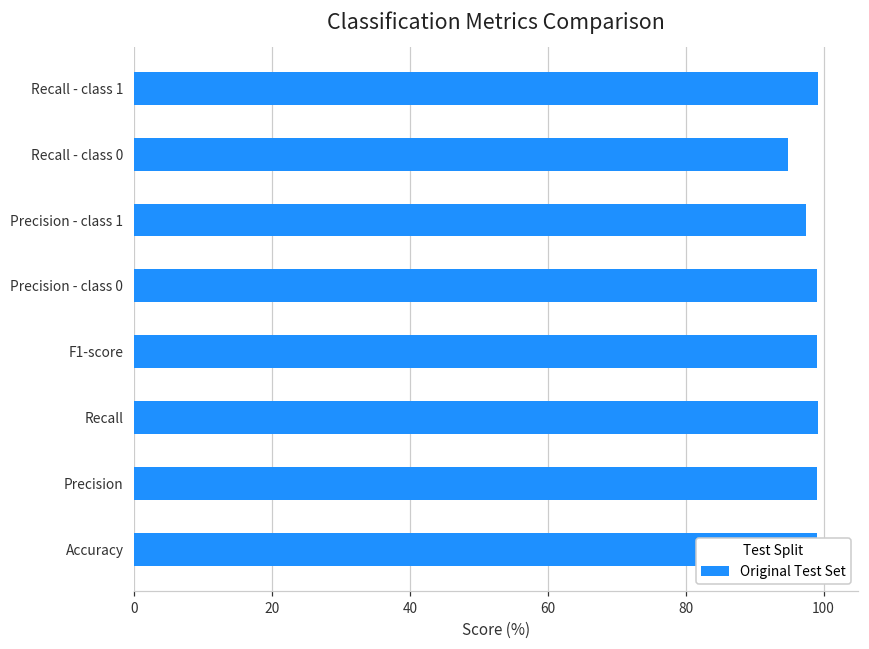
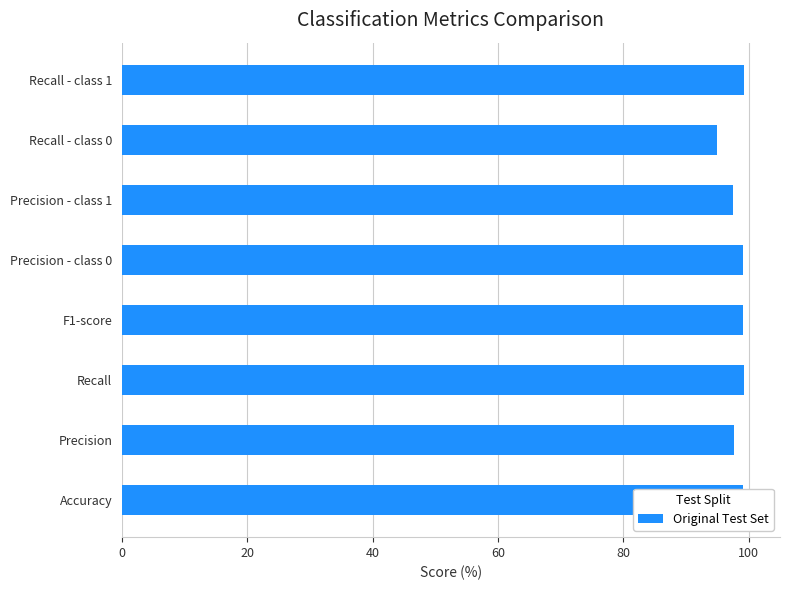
Precision: 99 -> 98
